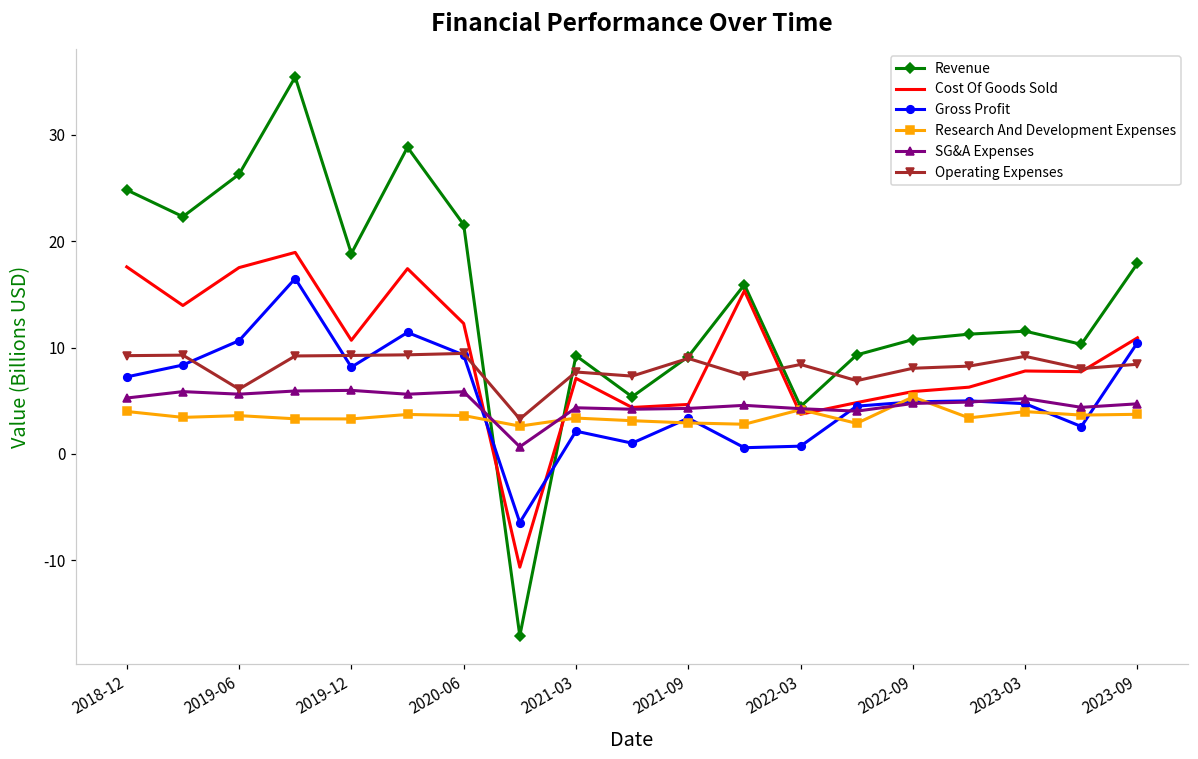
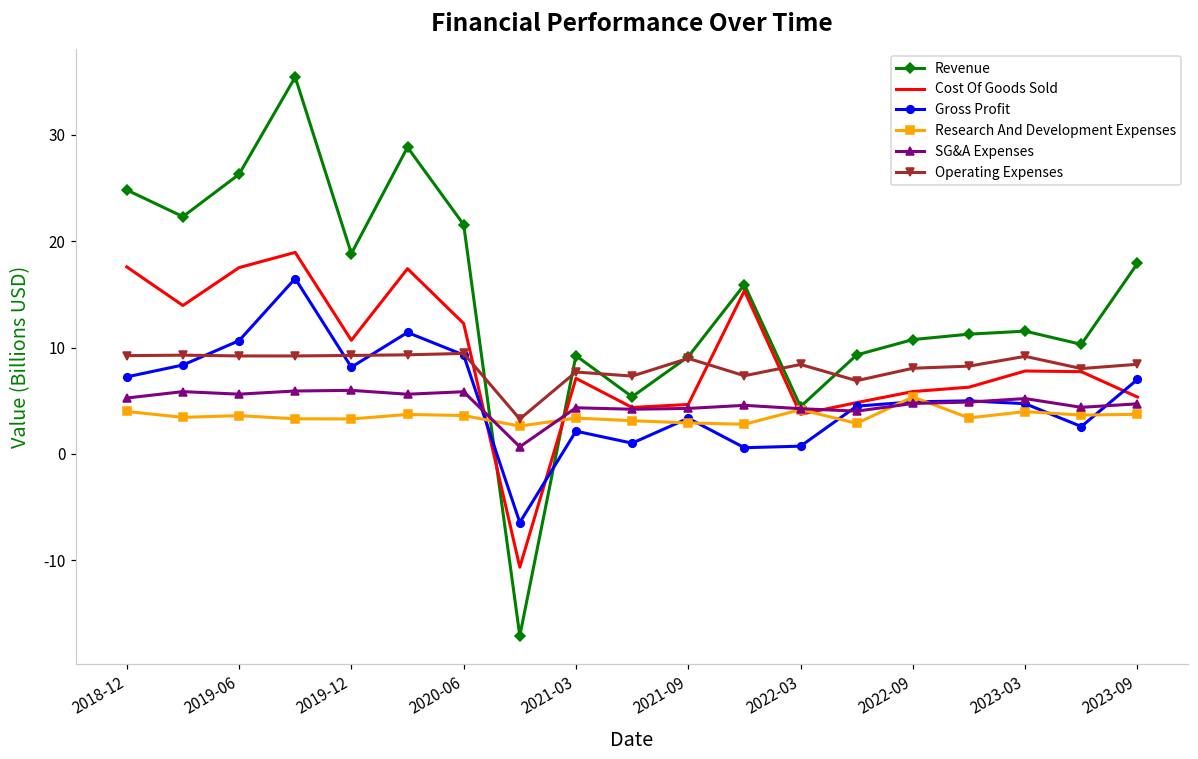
Operating Expenses, 2019-06: 6 -> 9
Cost Of Goods Sold, 2023-09: 11 -> 5
Gross Profit, 2023-09: 10 -> 7
